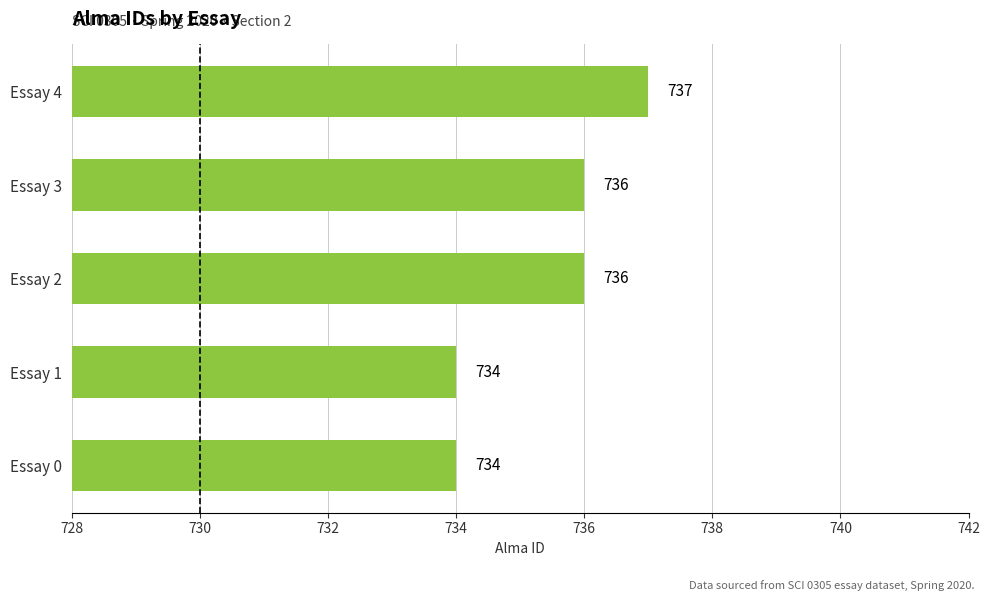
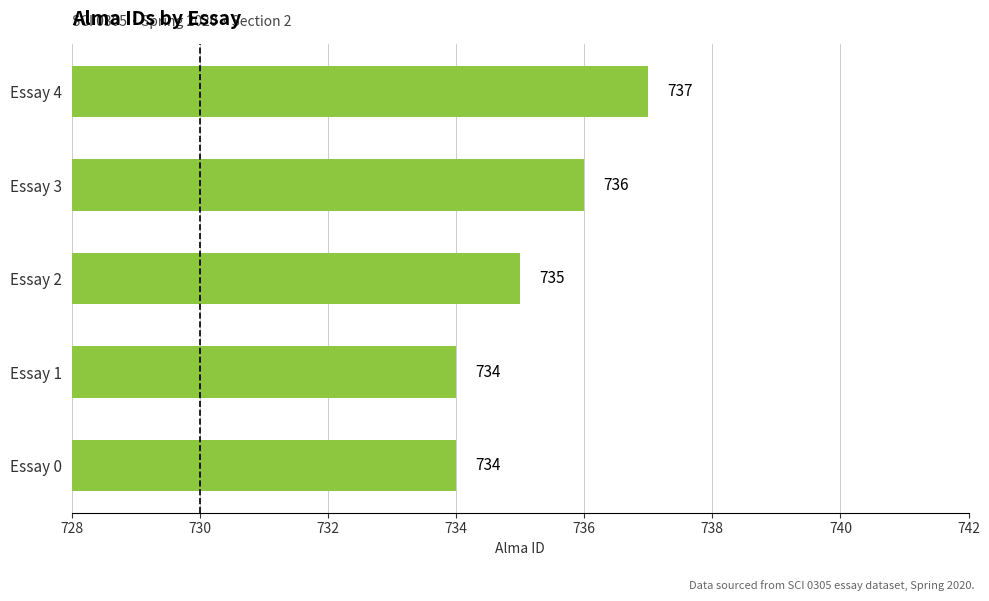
Essay 2: 736 -> 735
